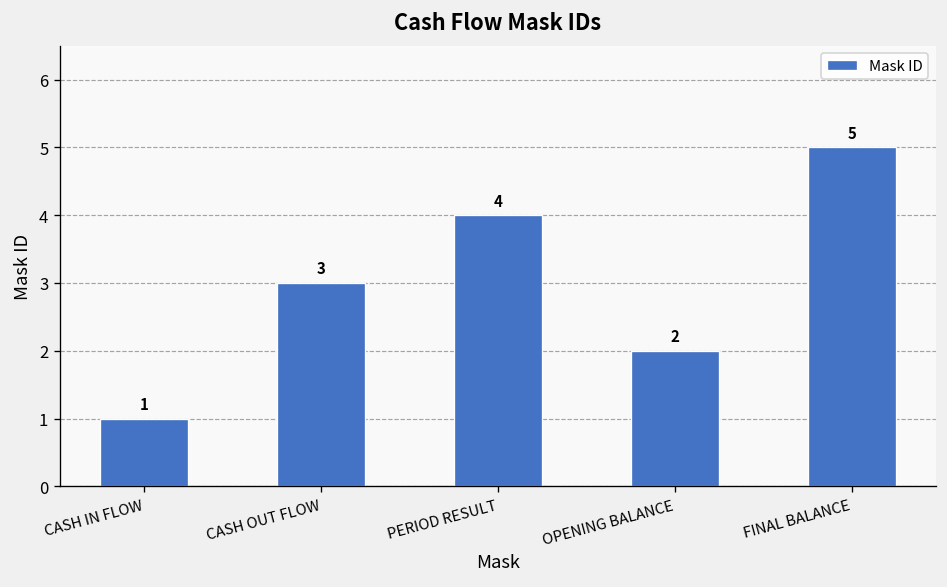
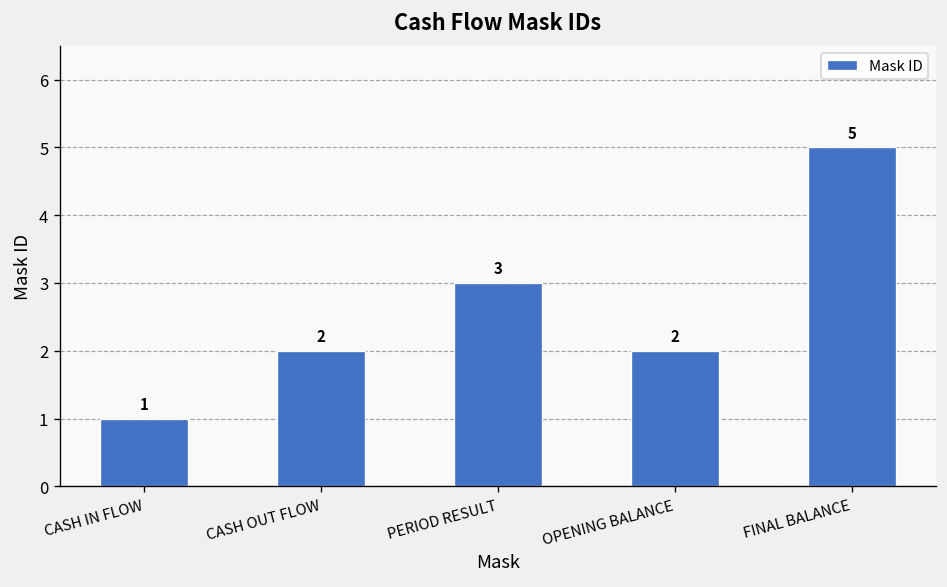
CASH OUT FLOW: 3 -> 2
PERIOD RESULT: 4 -> 3
